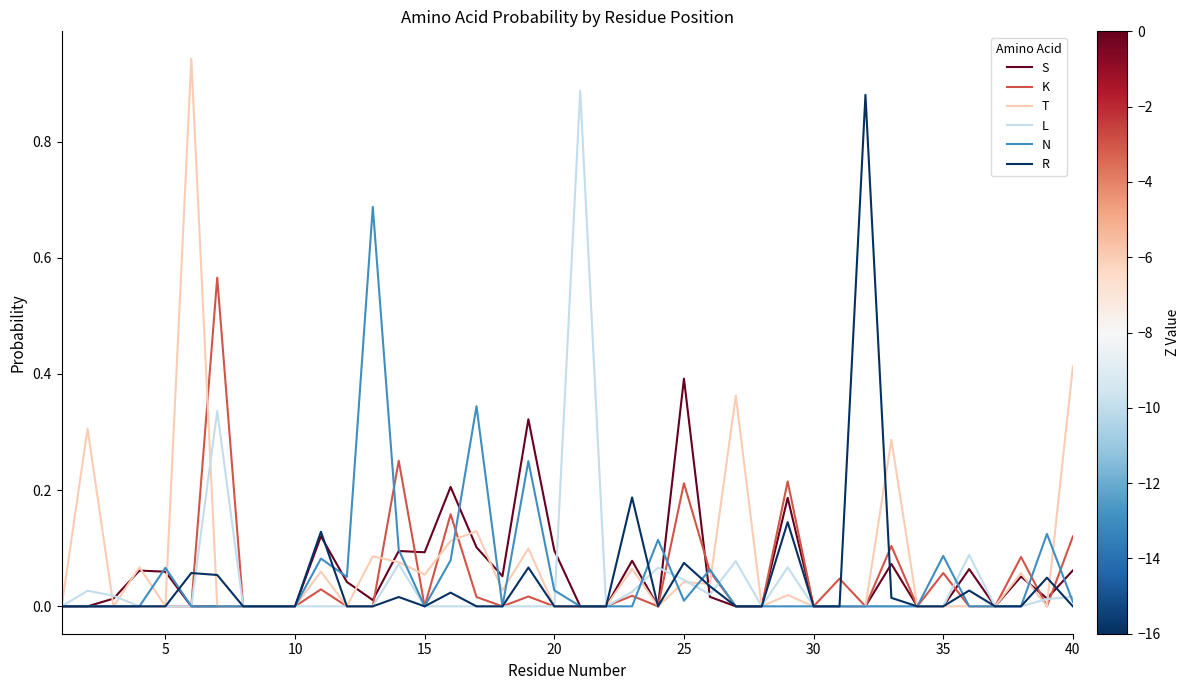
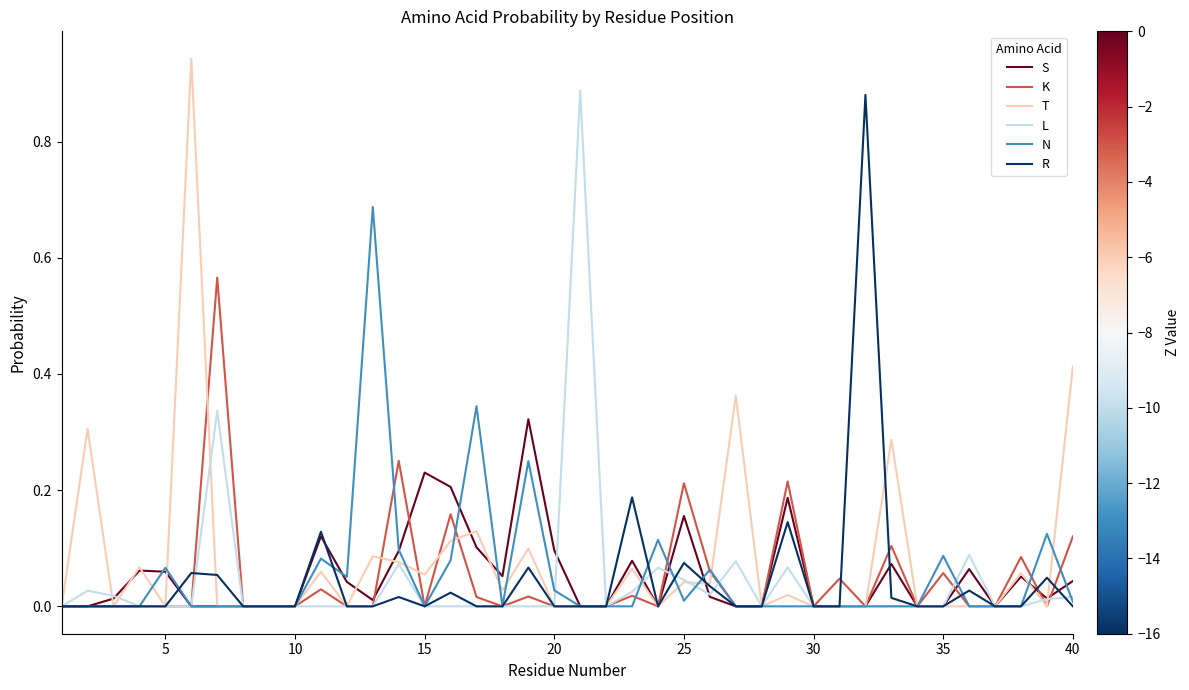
S, 15: 0.09 -> 0.23
S, 25: 0.39 -> 0.16
S, 40: 0.06 -> 0.04
